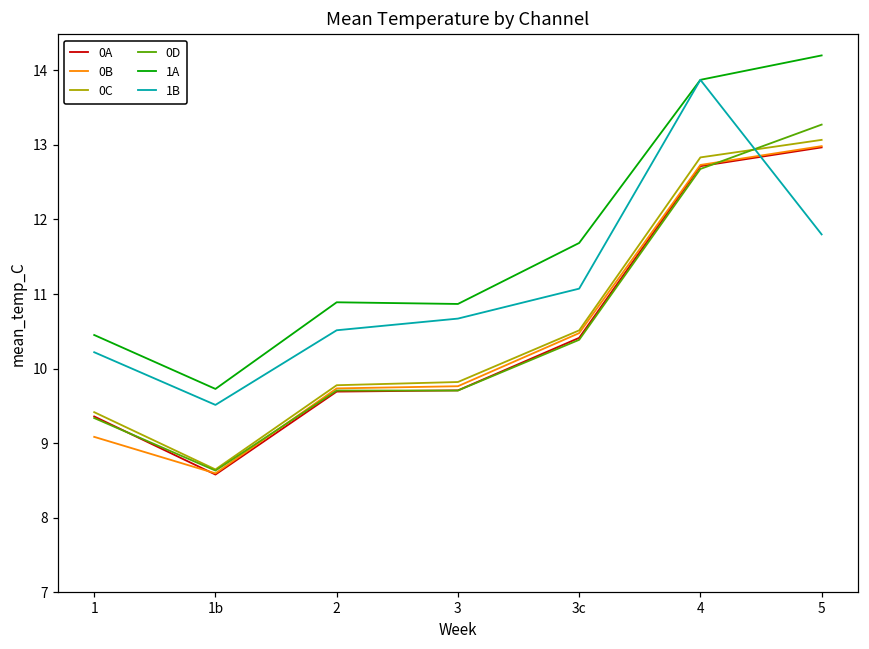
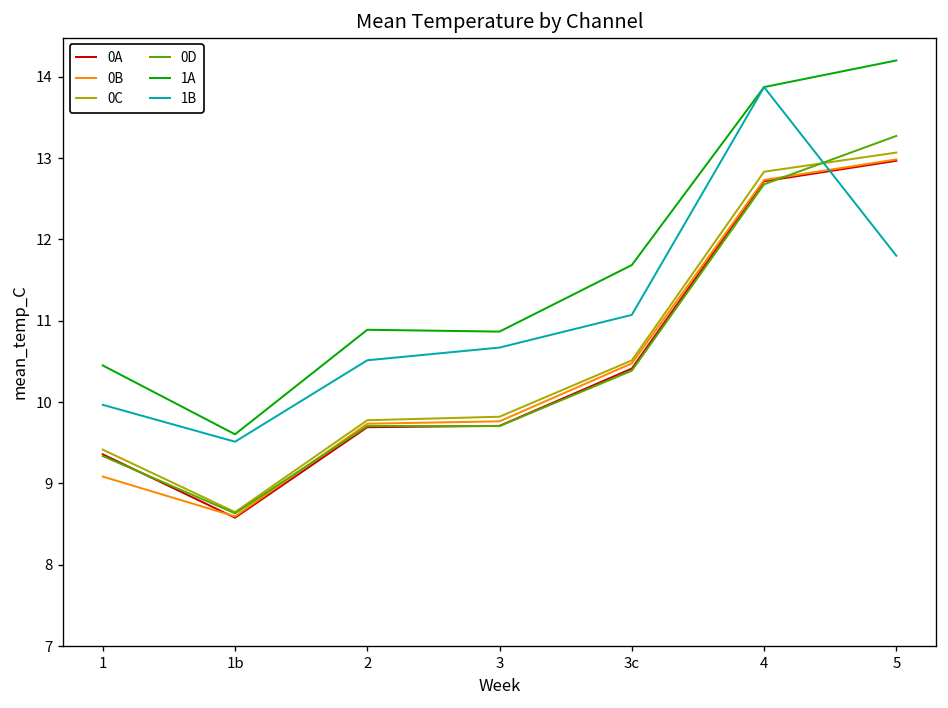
1B, 1: 10.2 -> 10.0
1A, 1b: 9.7 -> 9.6
